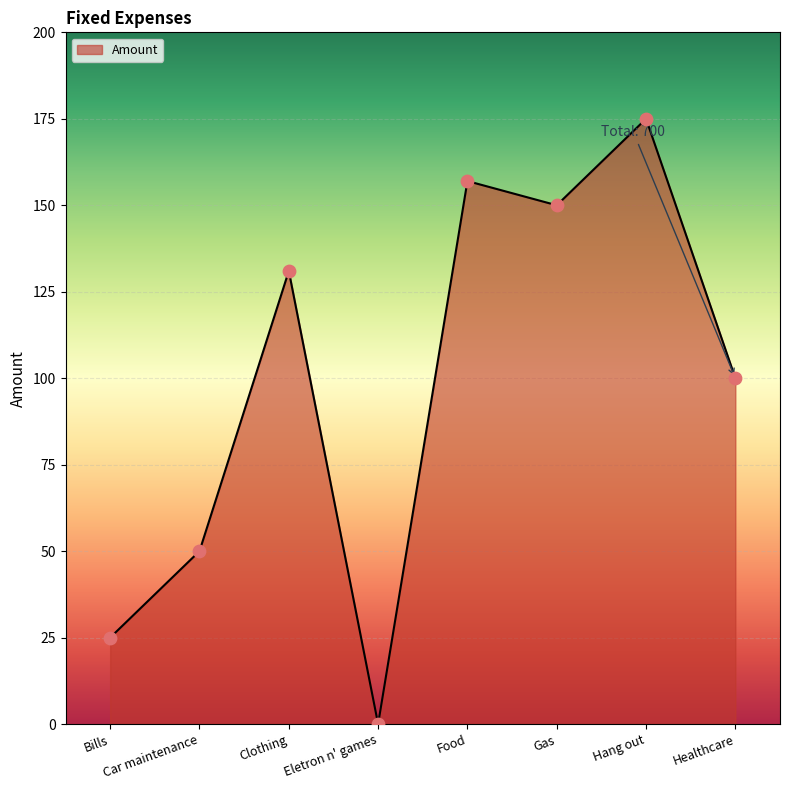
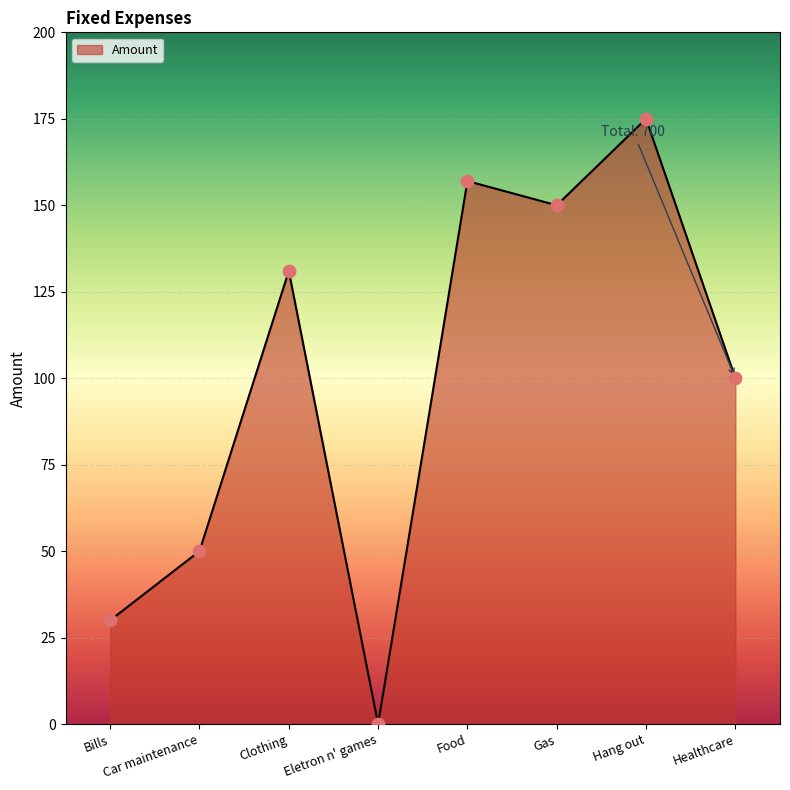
Bills: 25 -> 30
